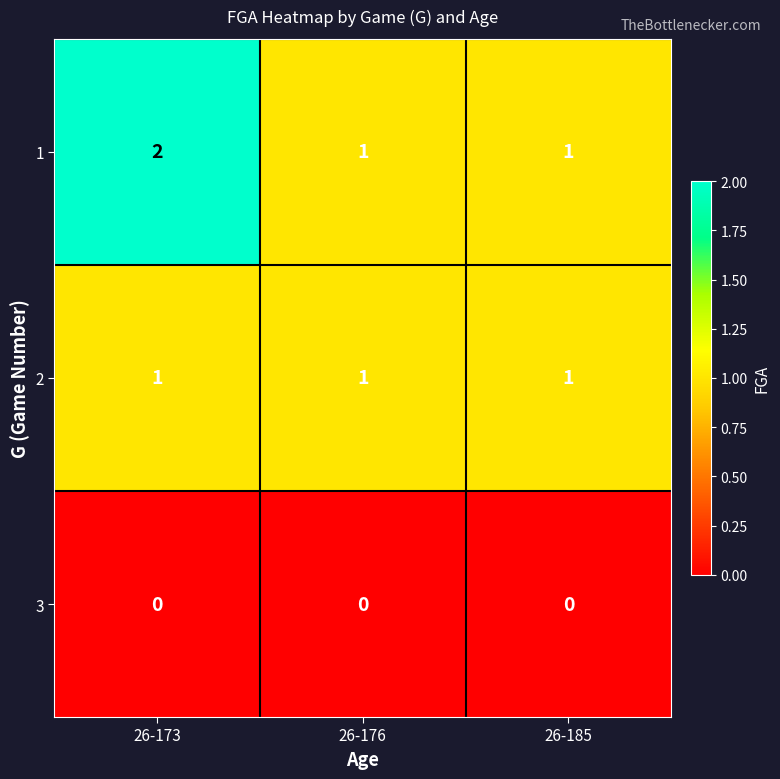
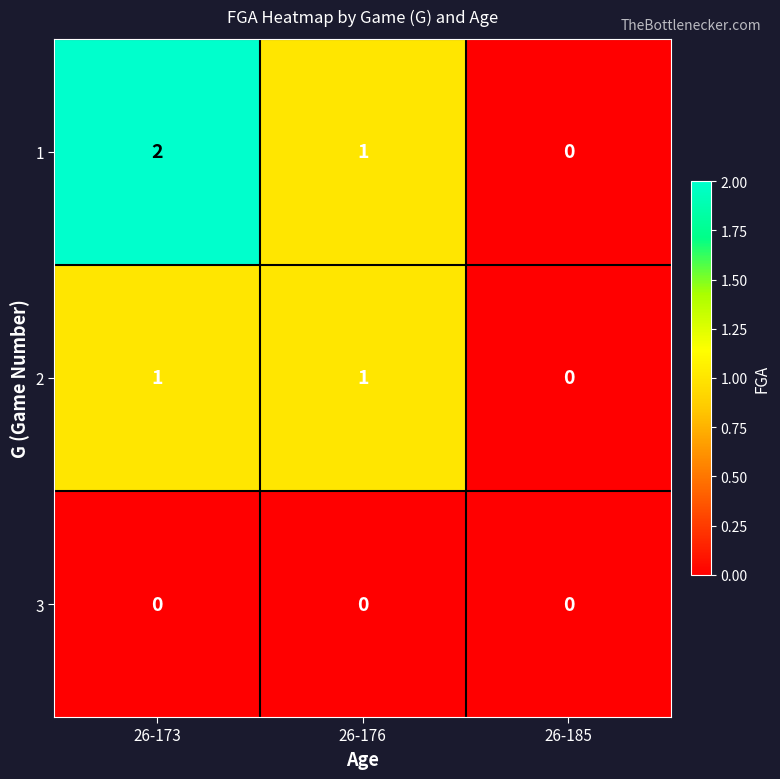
1, 26-185: 1 -> 0
2, 26-185: 1 -> 0
